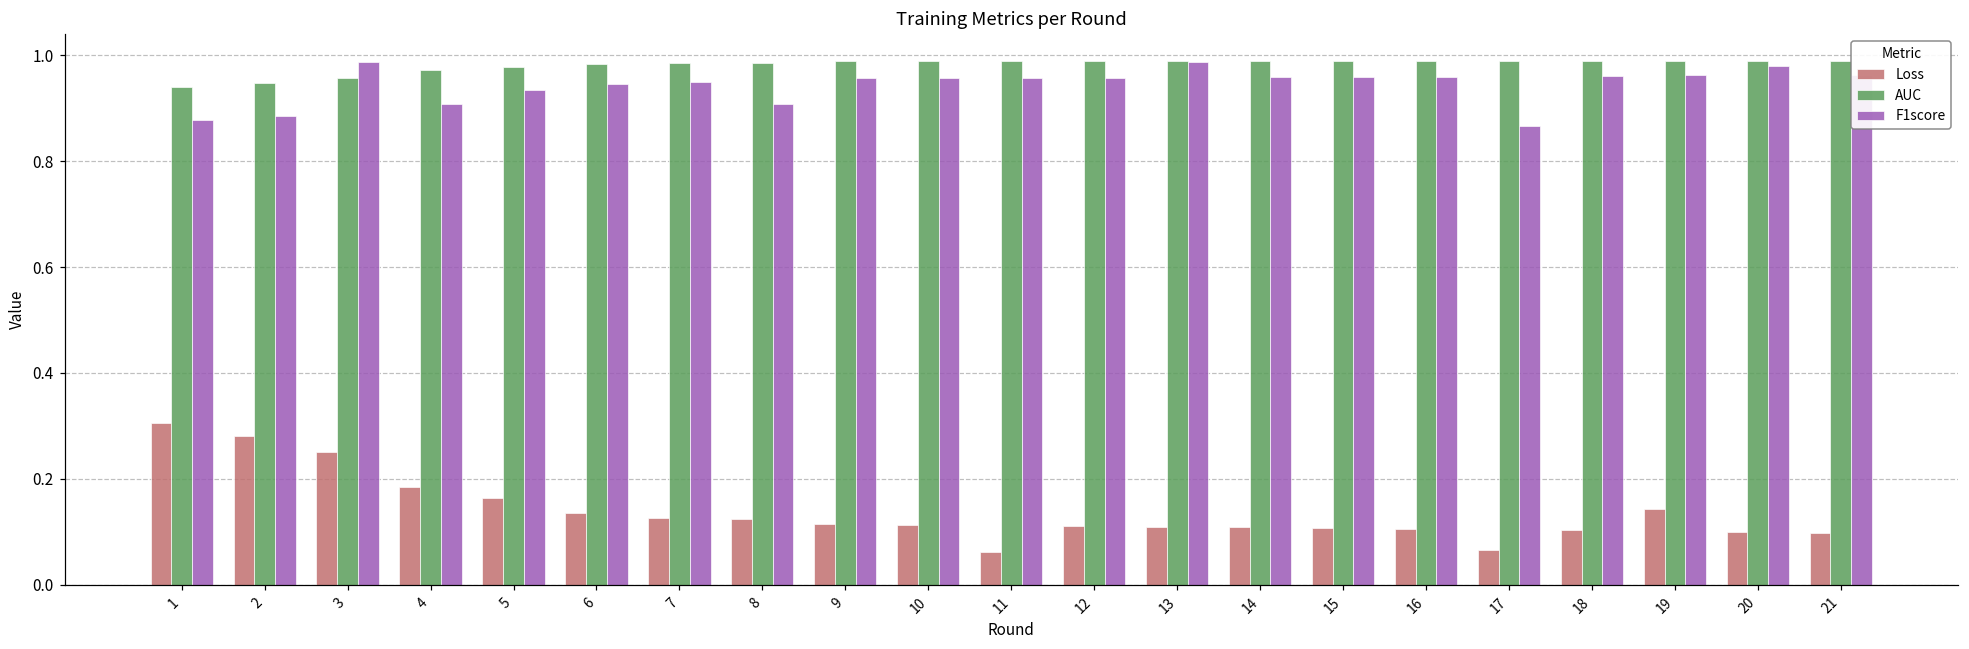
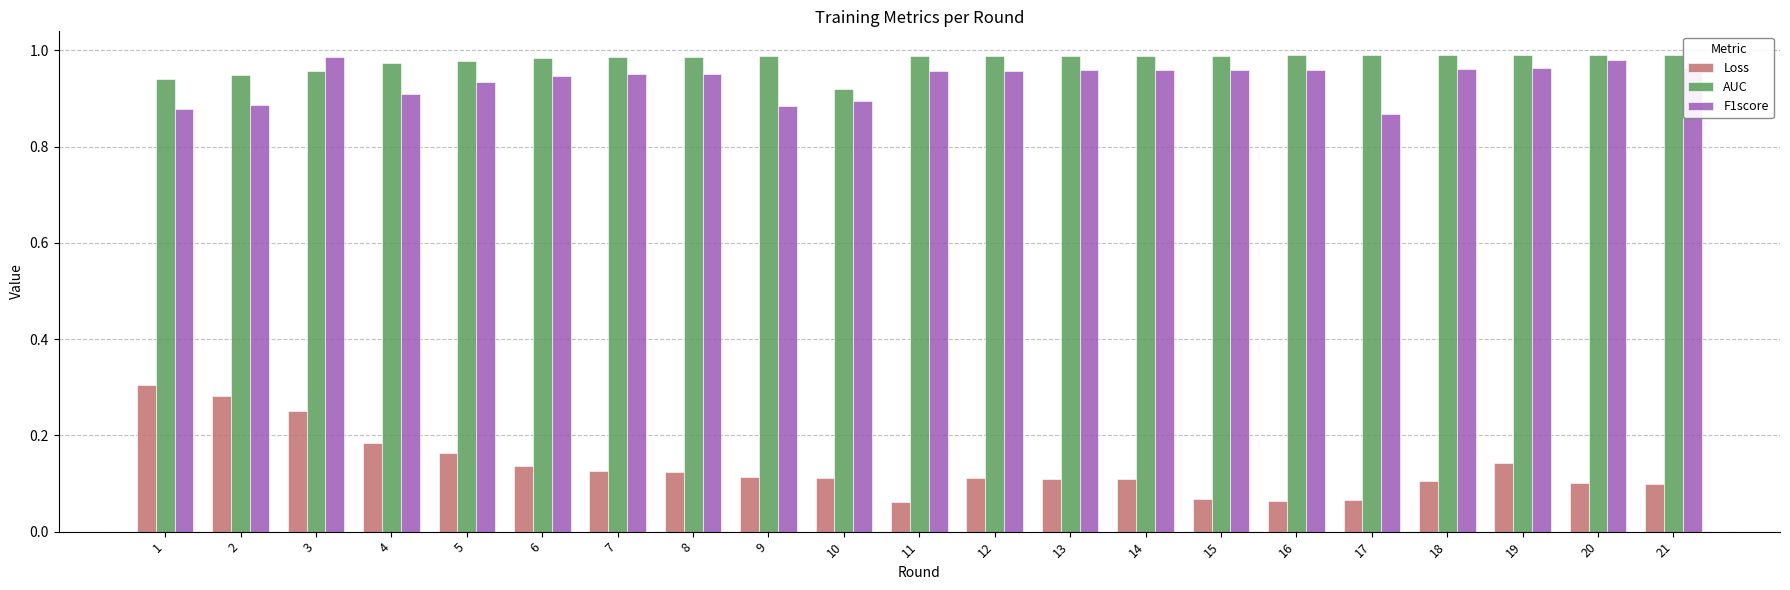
F1score, 8: 0.91 -> 0.95
F1score, 9: 0.96 -> 0.88
AUC, 10: 0.99 -> 0.92
F1score, 10: 0.96 -> 0.89
F1score, 13: 0.99 -> 0.96
Loss, 15: 0.11 -> 0.07
Loss, 16: 0.11 -> 0.06
